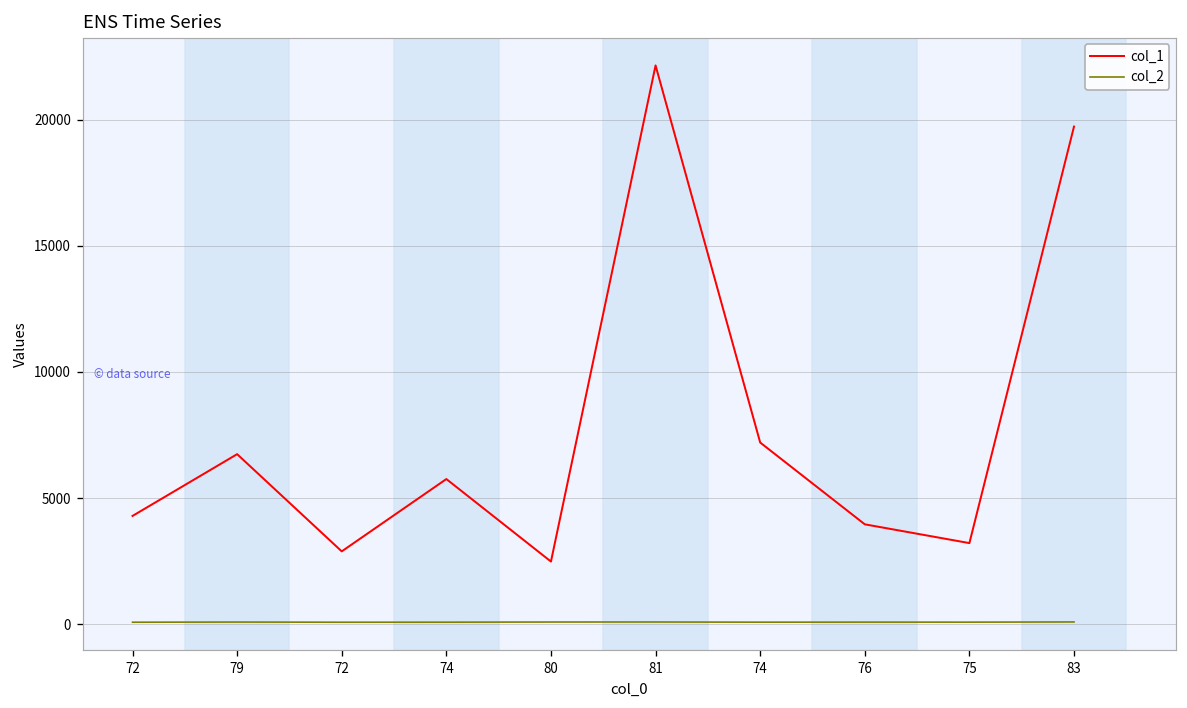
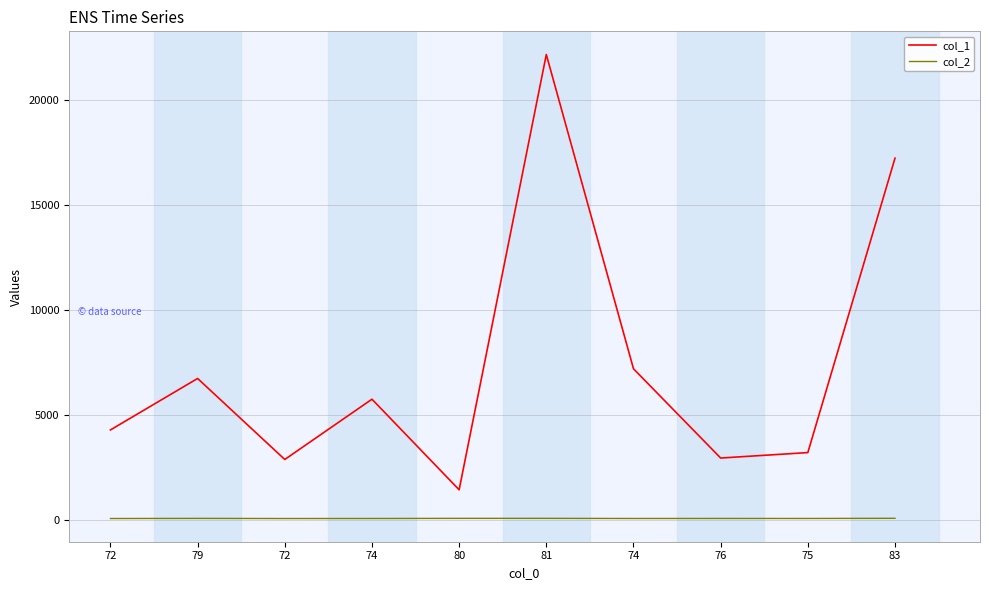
col_1, 80: 2500 -> 1400
col_1, 76: 4000 -> 3000
col_1, 83: 19700 -> 17200
